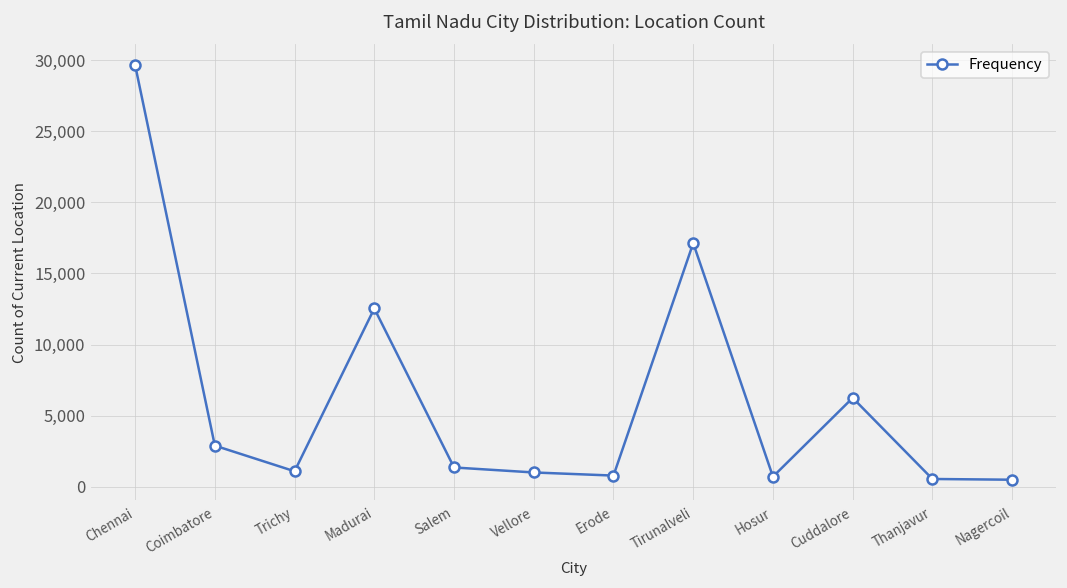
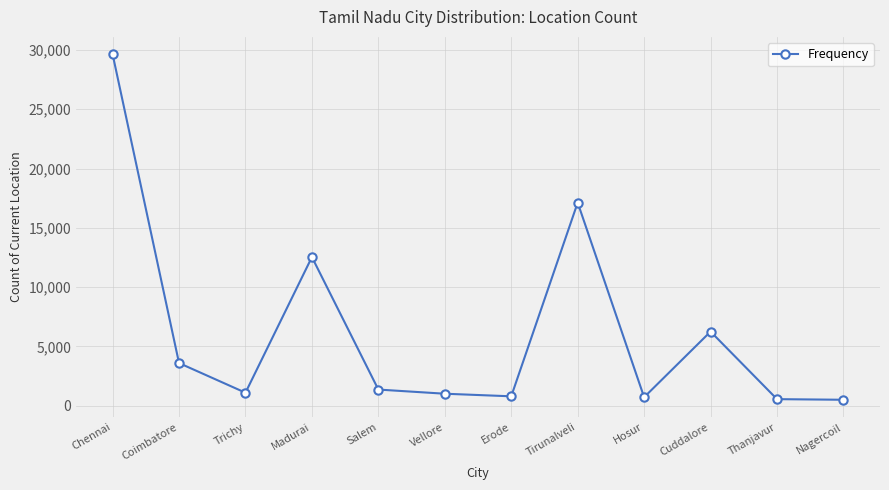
Coimbatore: 2,900 -> 3,600
